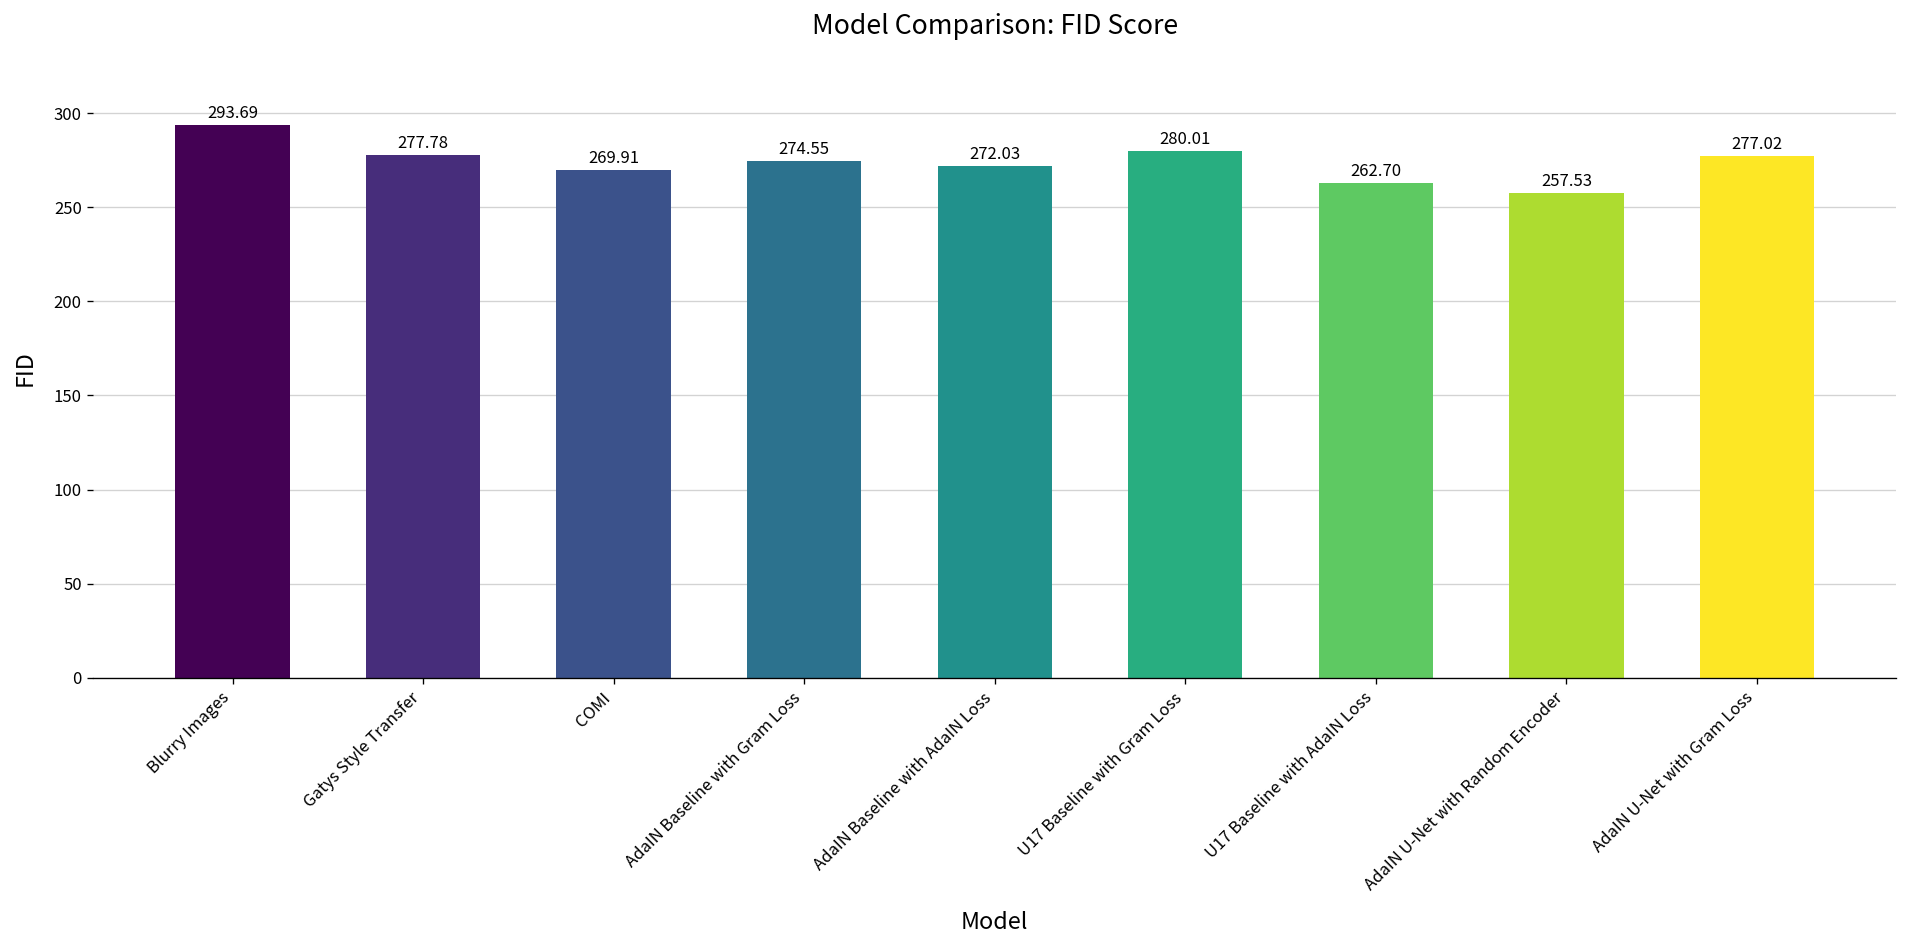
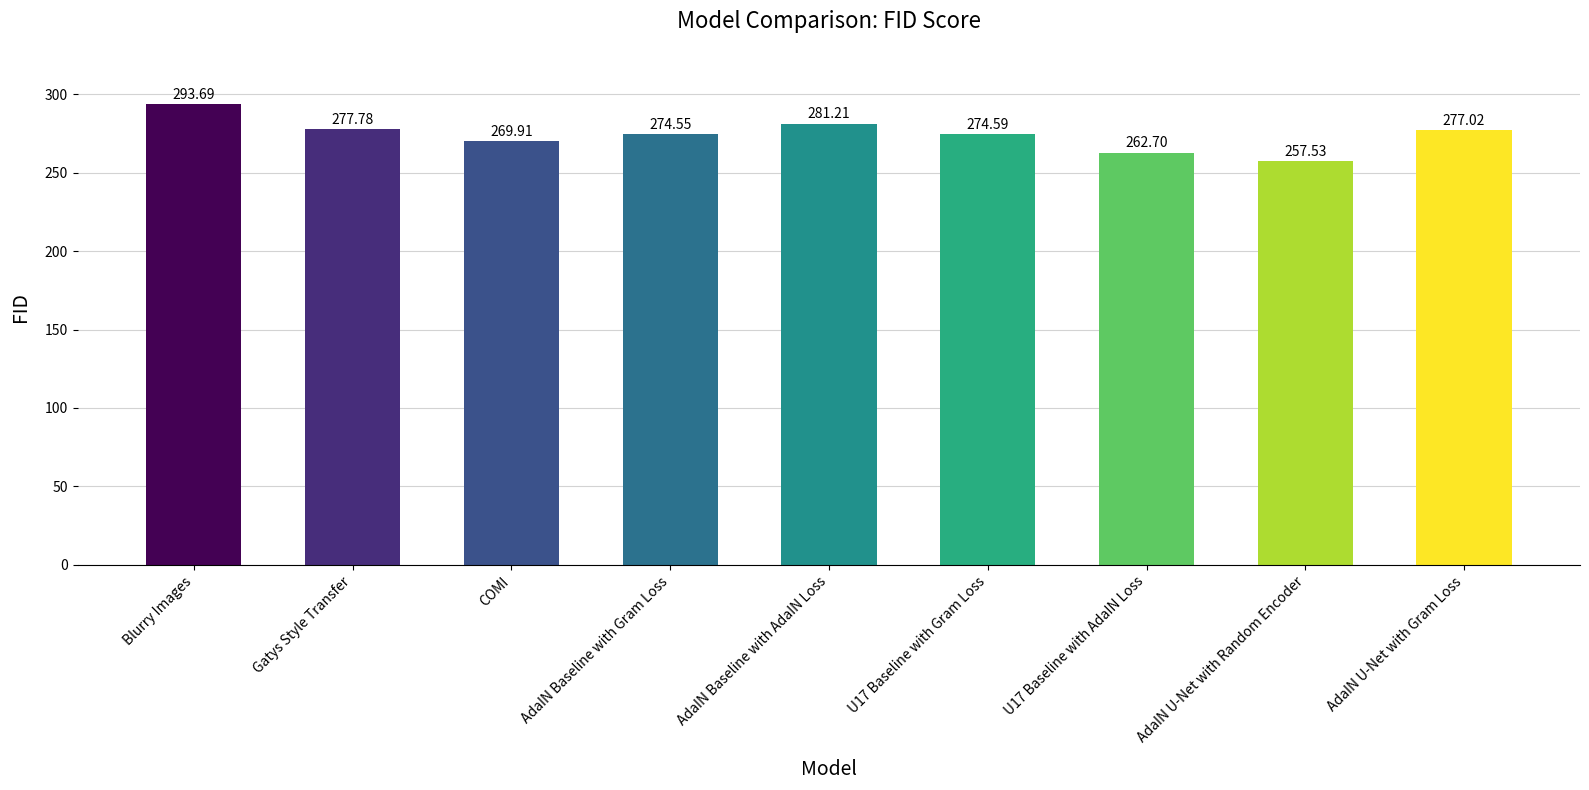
AdaIN Baseline with AdaIN Loss: 272.03 -> 281.21
U17 Baseline with Gram Loss: 280.01 -> 274.59
